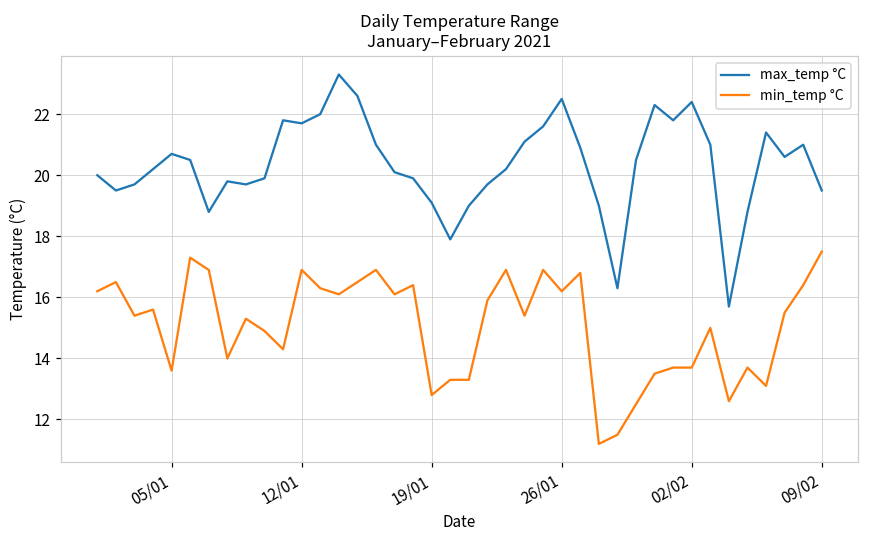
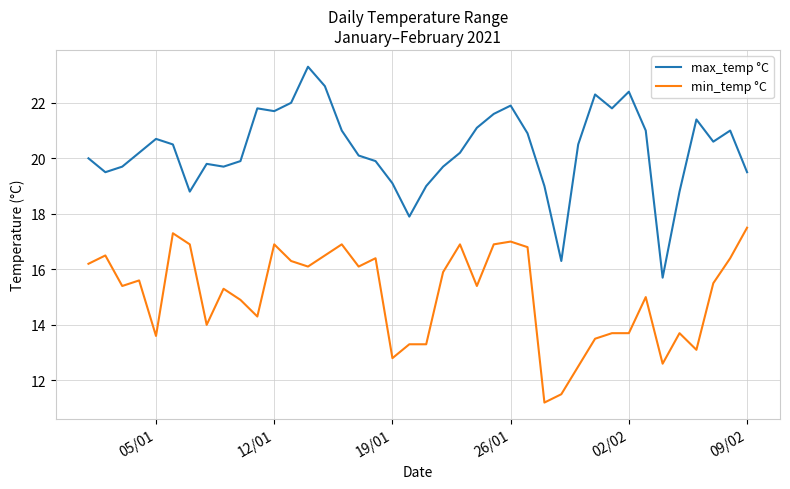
max_temp °C, 26/01: 22.5 -> 21.9
min_temp °C, 26/01: 16.2 -> 17.0
